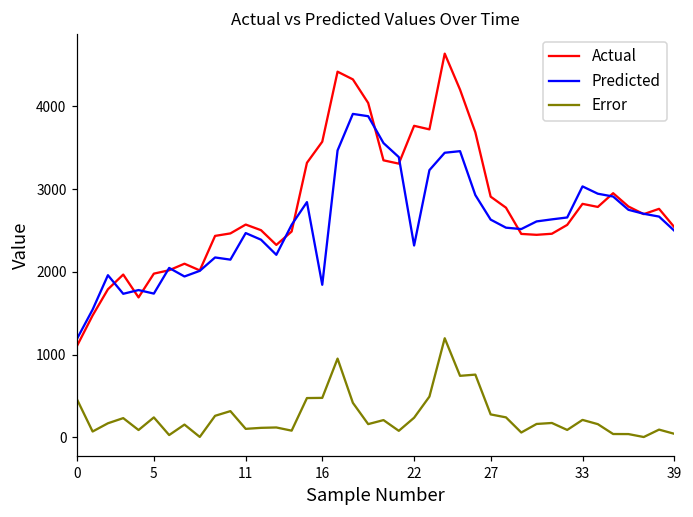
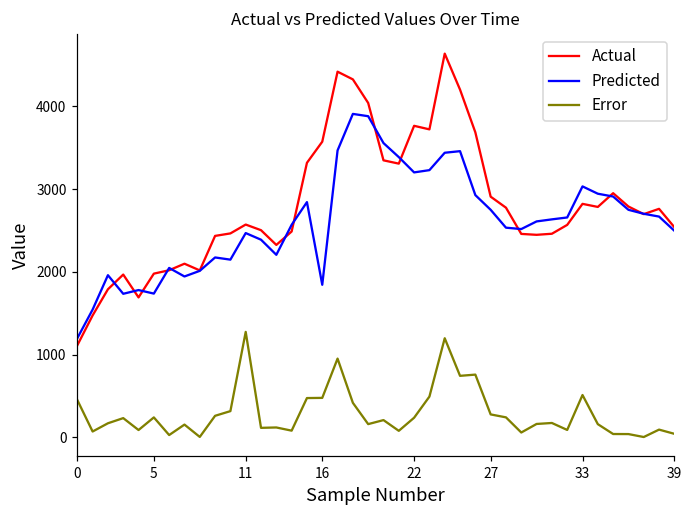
Error, 11: 100 -> 1300
Predicted, 22: 2300 -> 3200
Predicted, 27: 2600 -> 2700
Error, 33: 200 -> 500
